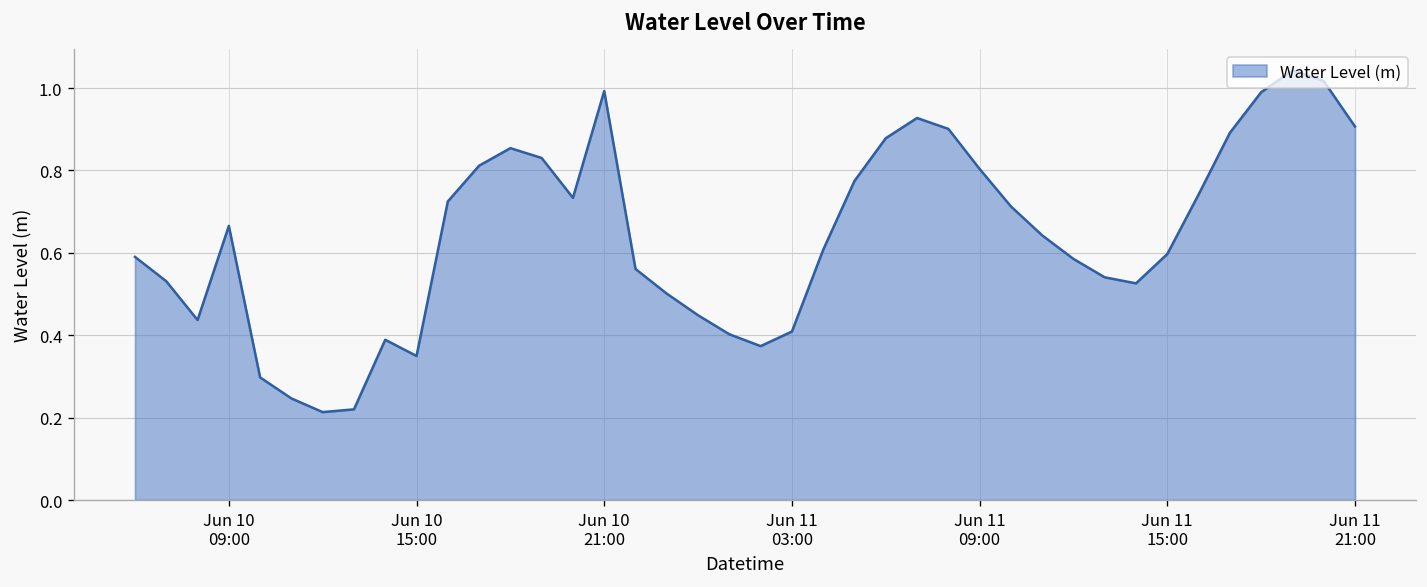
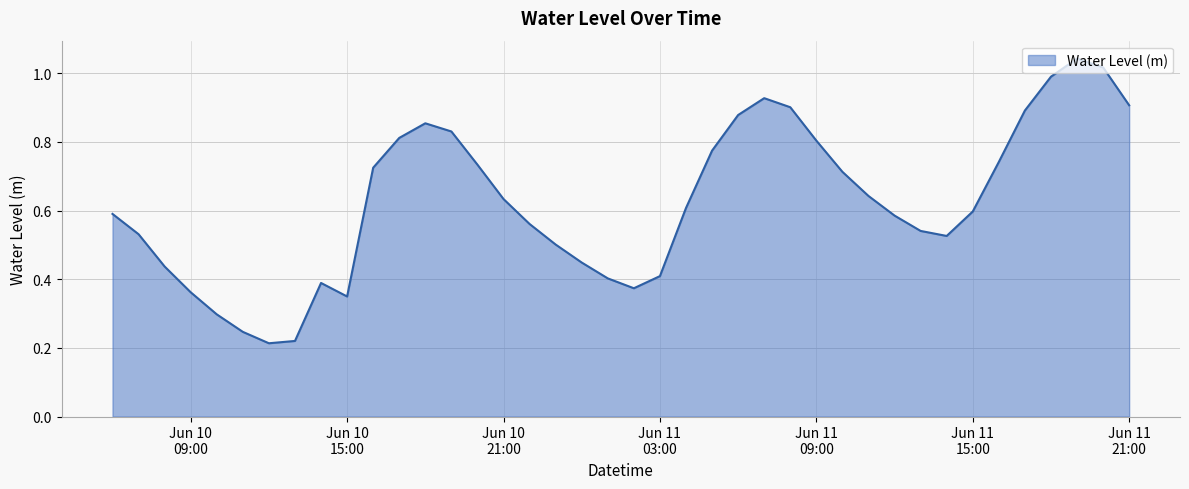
Jun 10 09:00: 0.67 -> 0.36
Jun 10 21:00: 0.99 -> 0.63
